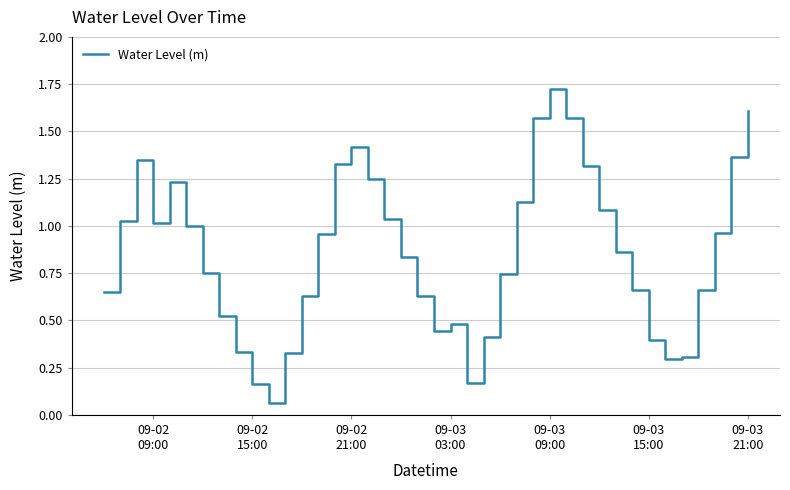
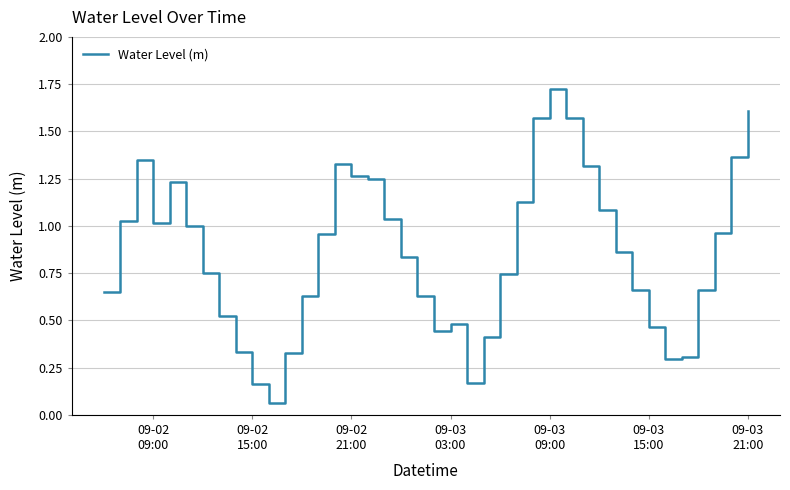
09-02 21:00: 1.42 -> 1.26
09-03 15:00: 0.40 -> 0.46
